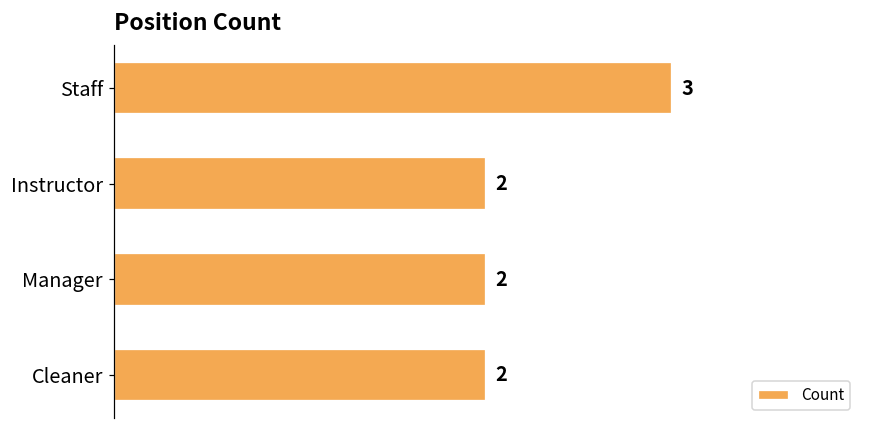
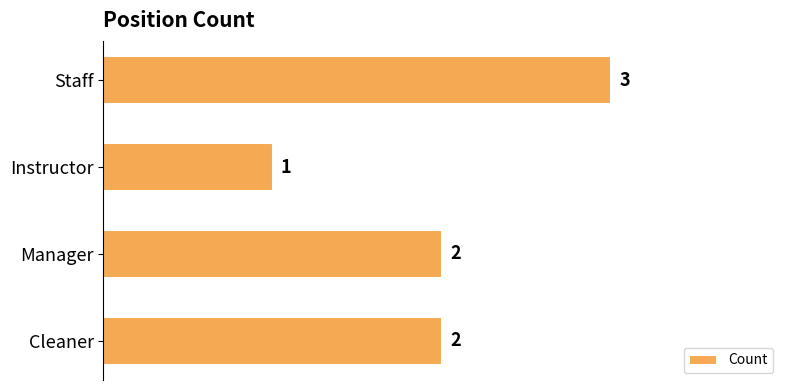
Instructor: 2 -> 1
